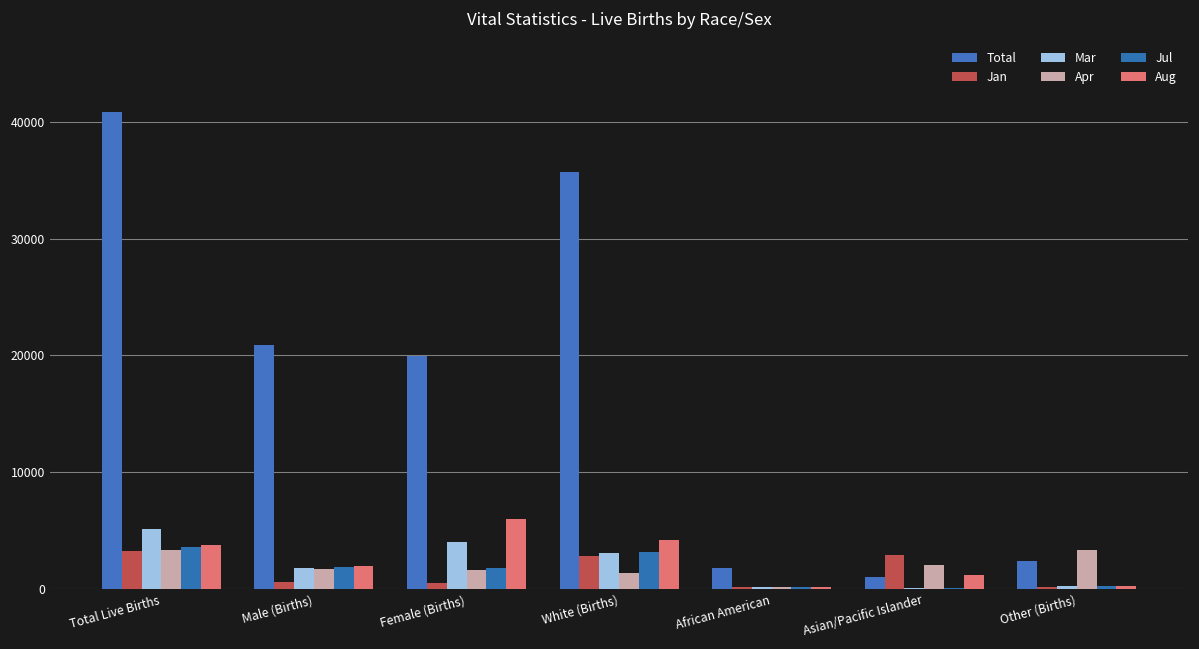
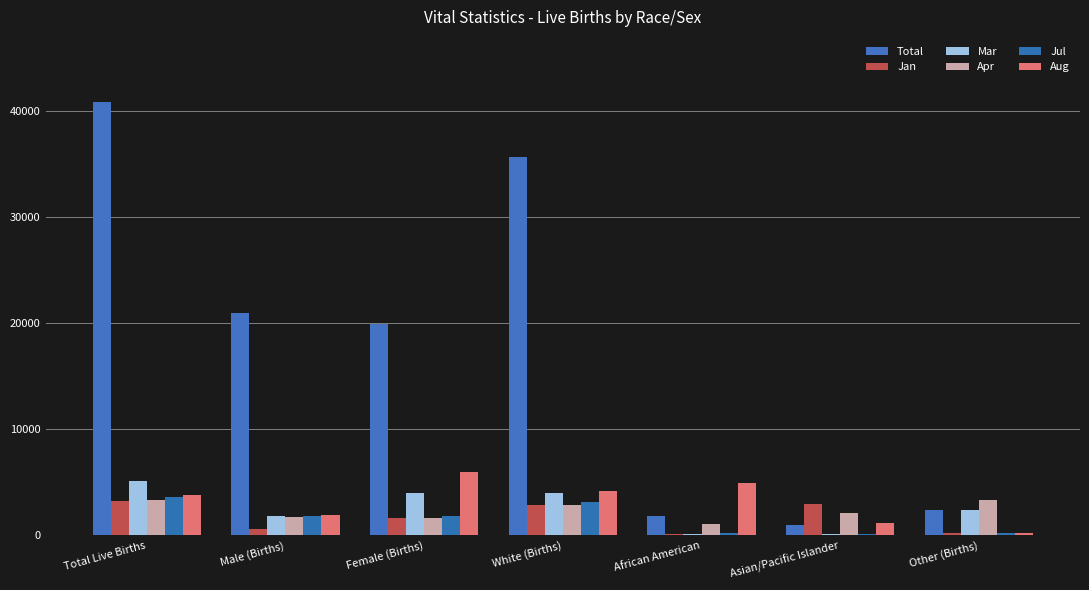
Jan, Female (Births): 500 -> 1600
Mar, White (Births): 3000 -> 4000
Apr, White (Births): 1300 -> 2900
Apr, African American: 200 -> 1100
Aug, African American: 100 -> 4900
Mar, Other (Births): 200 -> 2400
